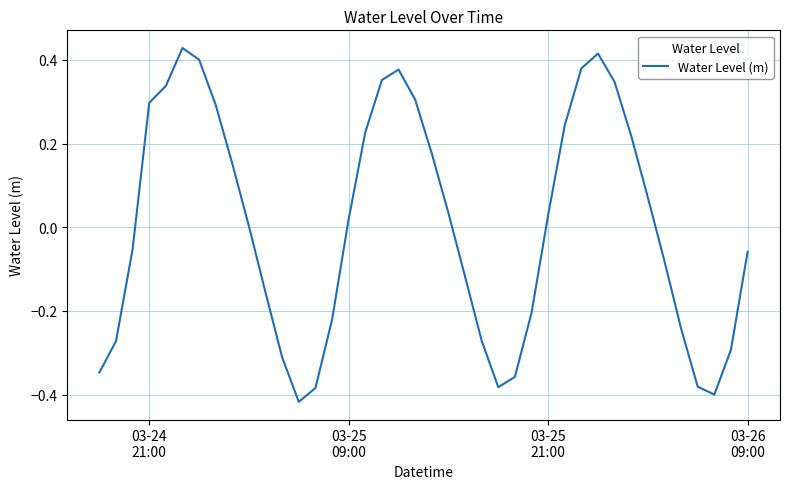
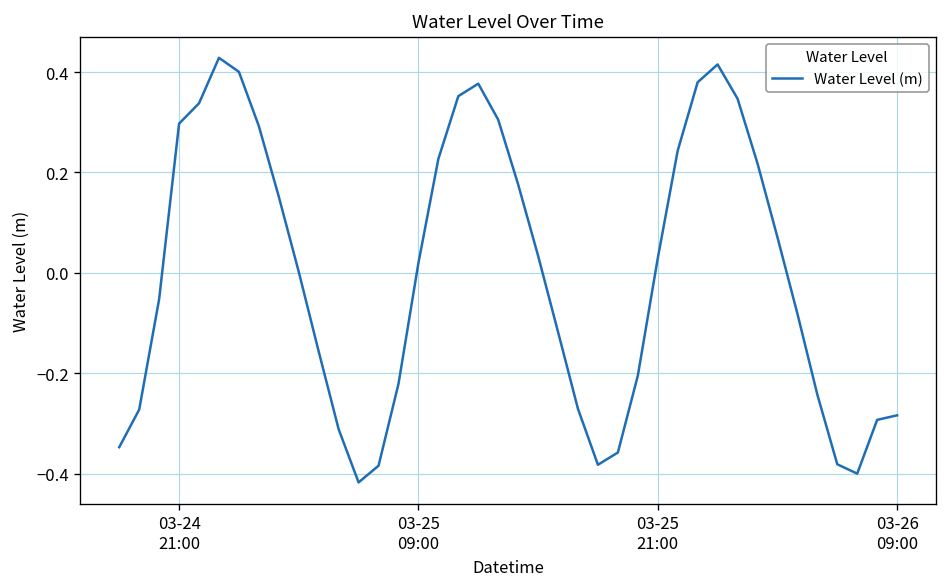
03-26 09:00: -0.06 -> -0.28
